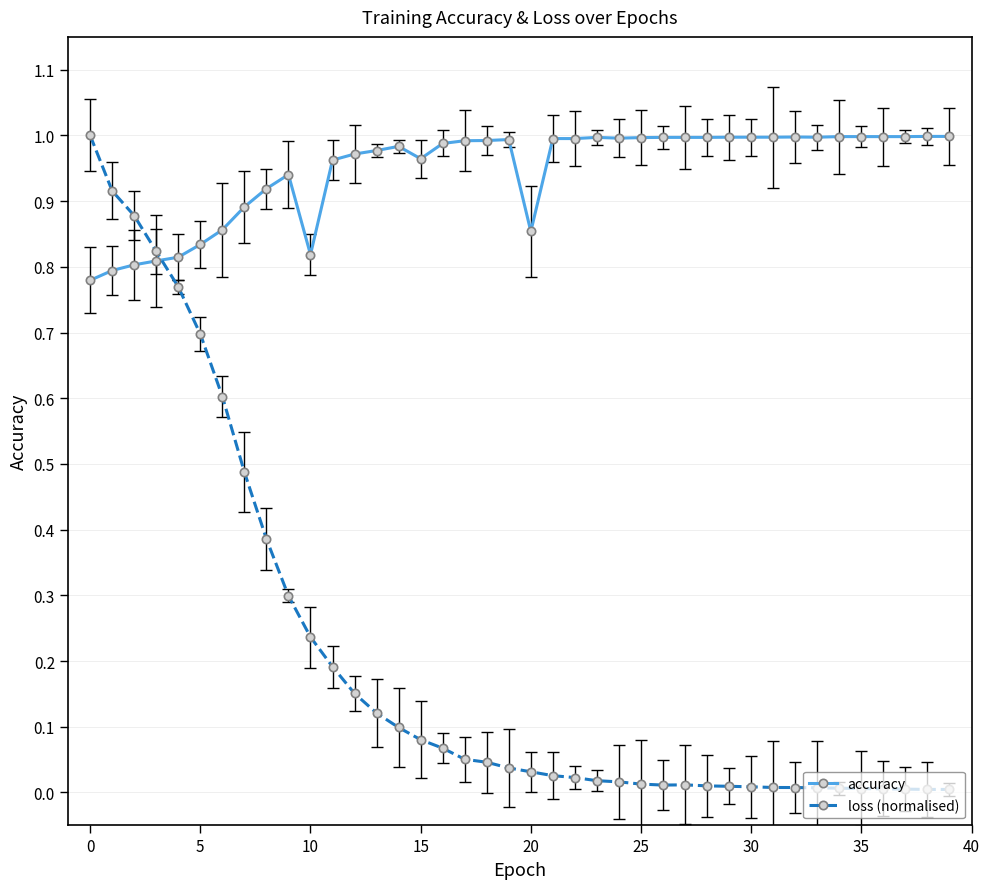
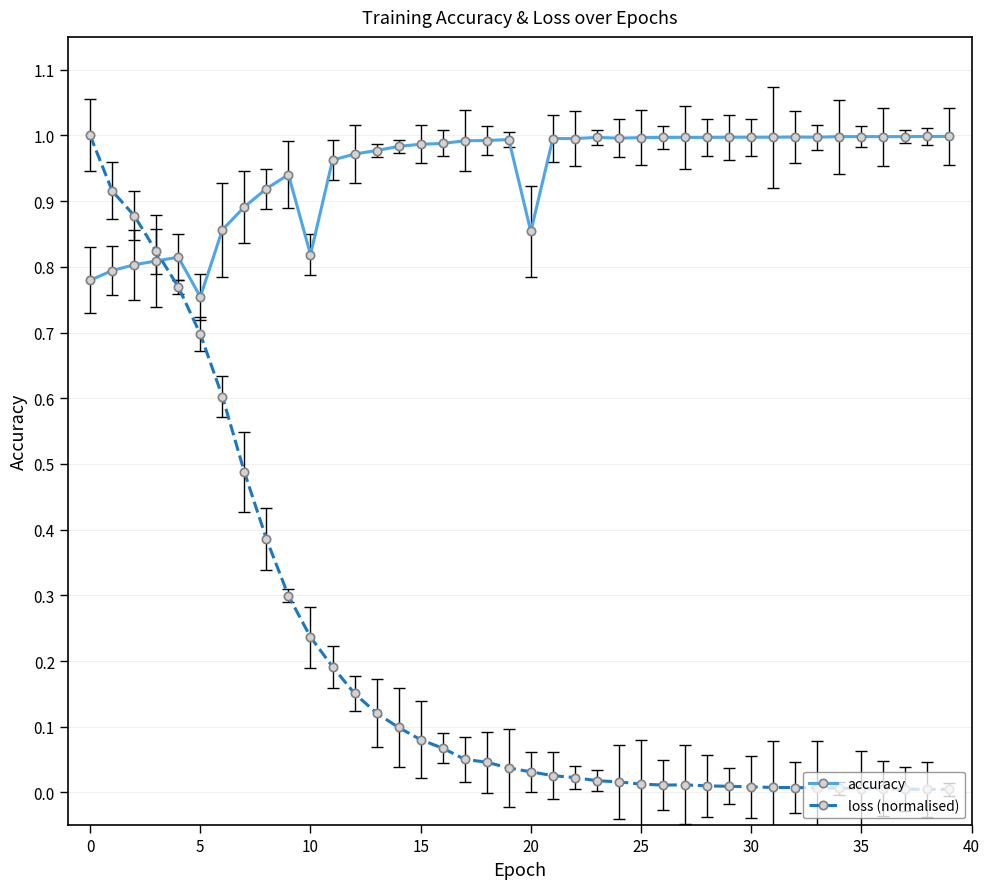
accuracy, 5: 0.83 -> 0.75
accuracy, 15: 0.96 -> 0.99
